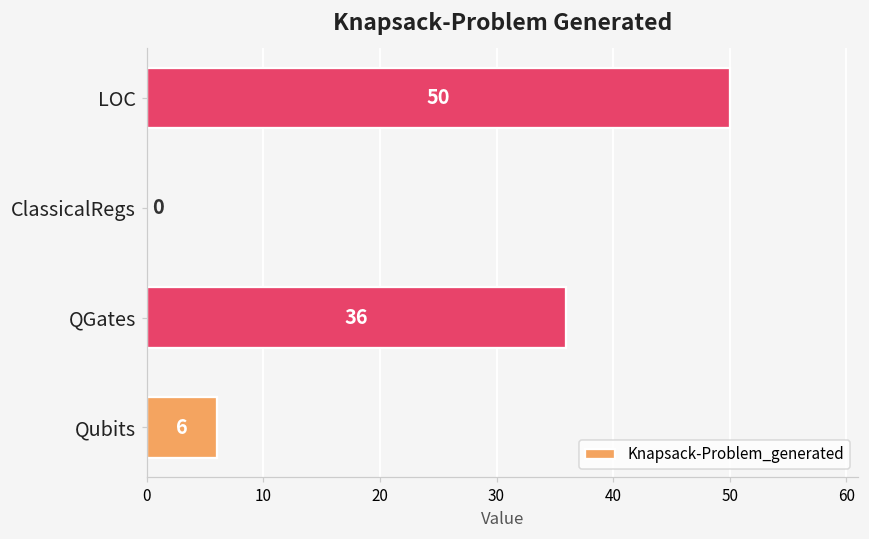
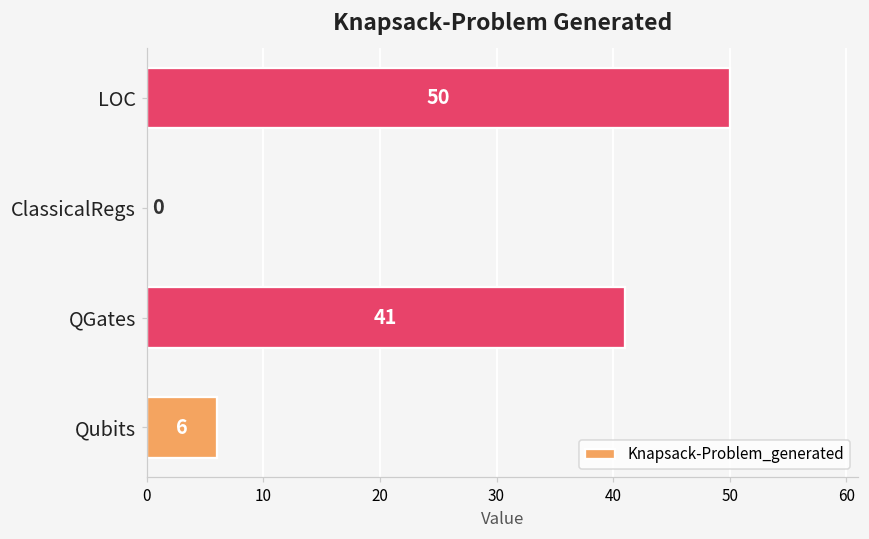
QGates: 36 -> 41
